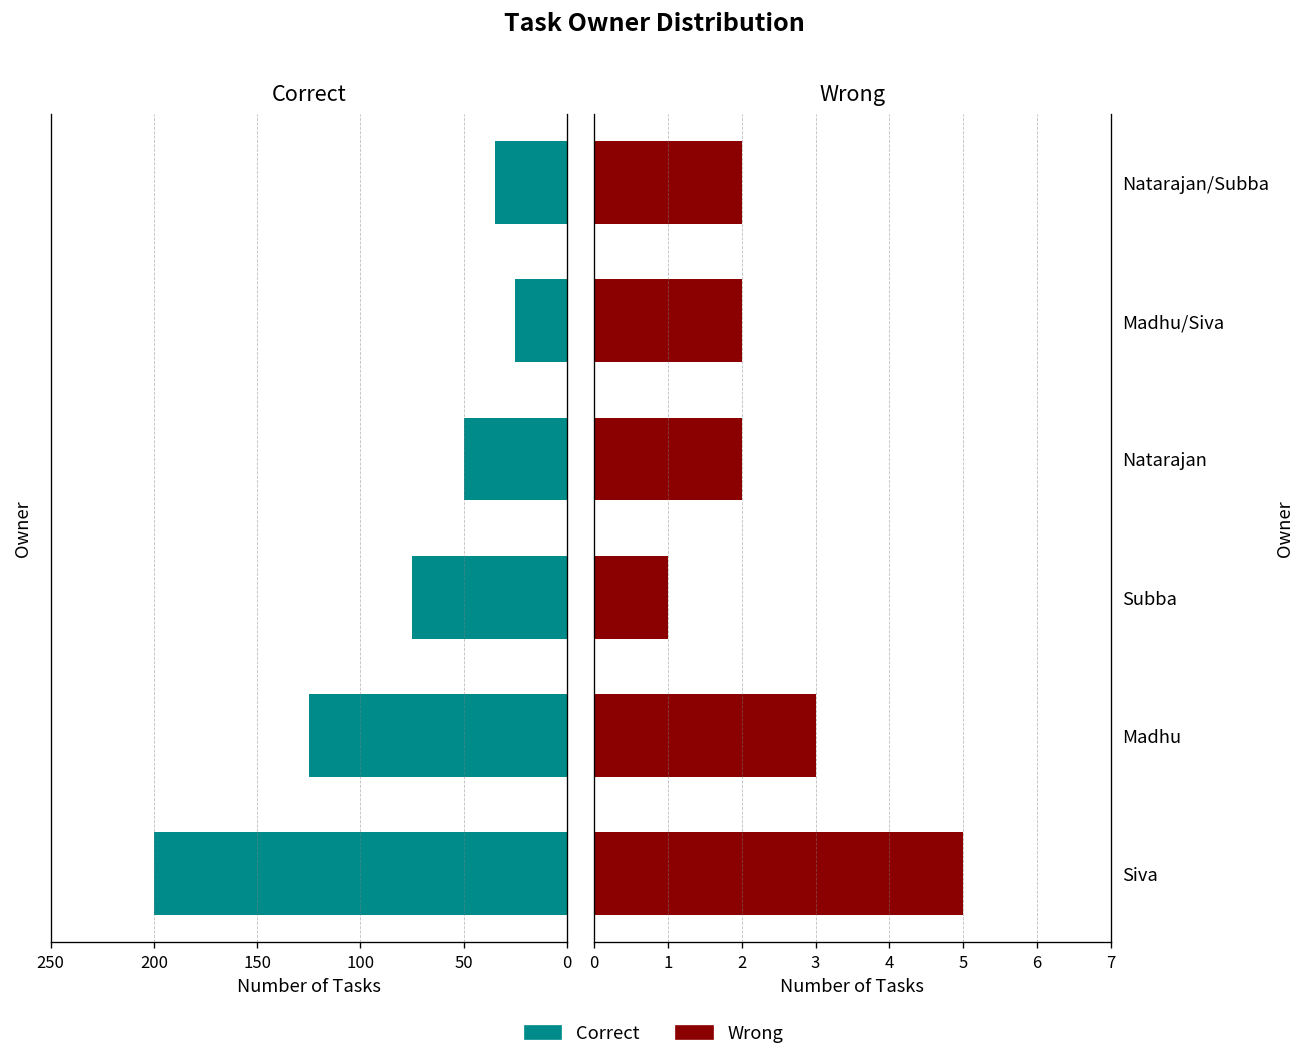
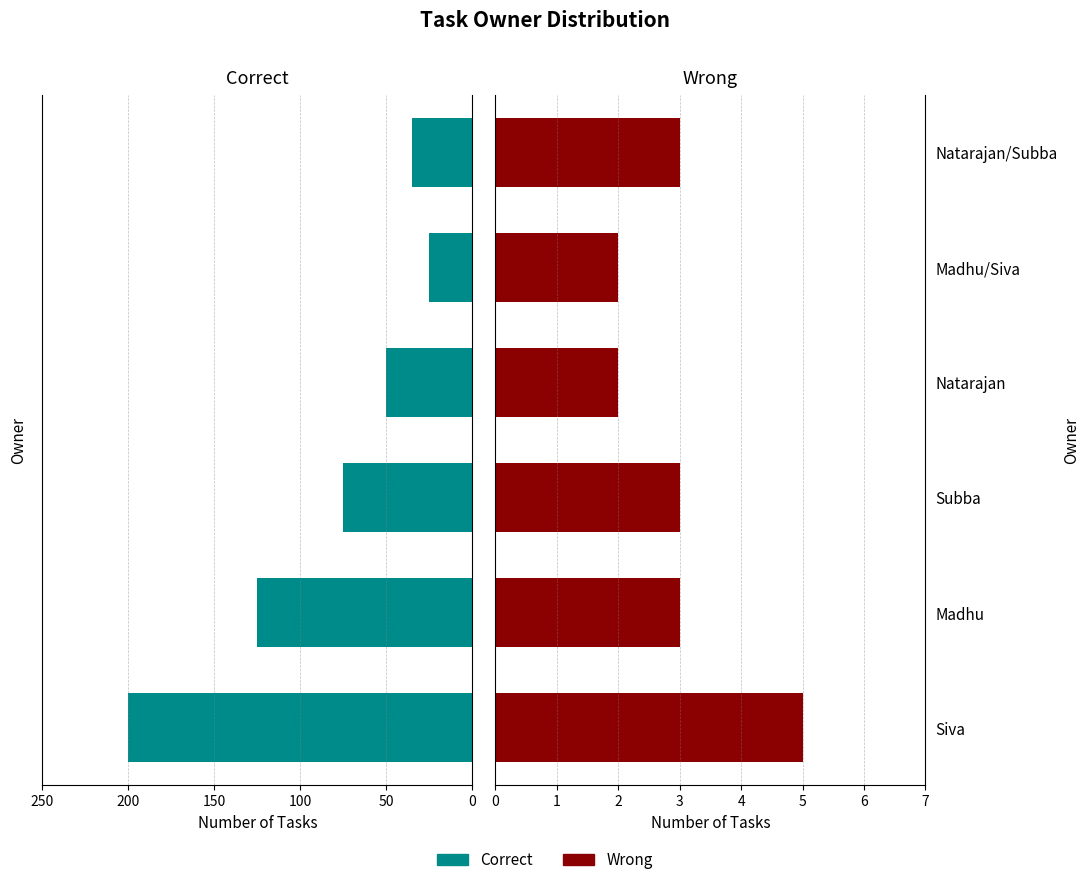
Wrong, Natarajan/Subba: 2 -> 3
Wrong, Subba: 1 -> 3
